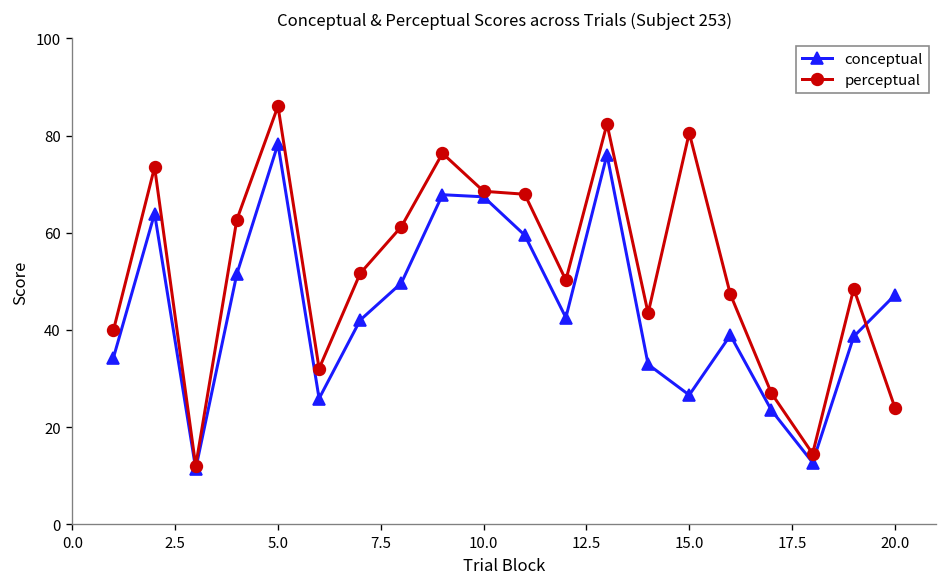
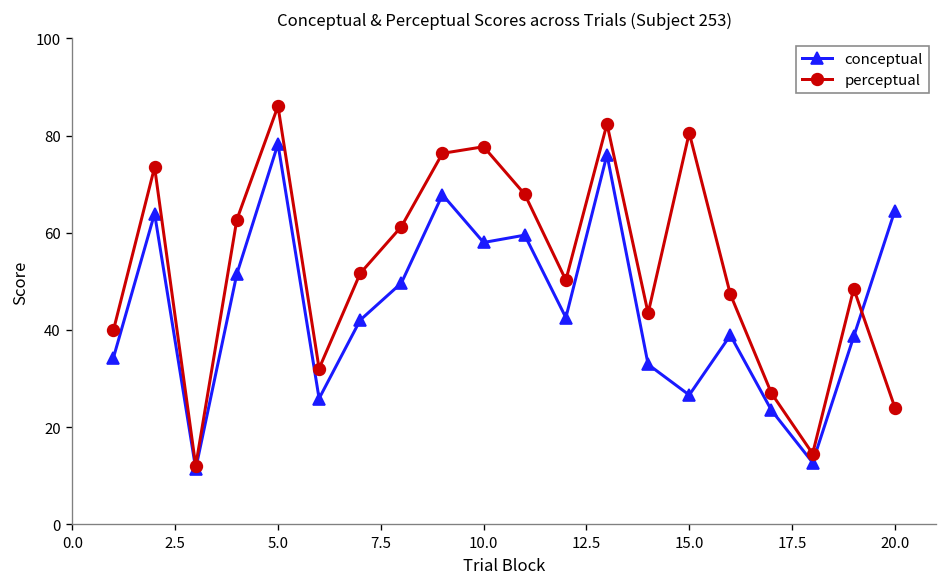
conceptual, 10.0: 67 -> 58
perceptual, 10.0: 69 -> 78
conceptual, 20.0: 47 -> 65
